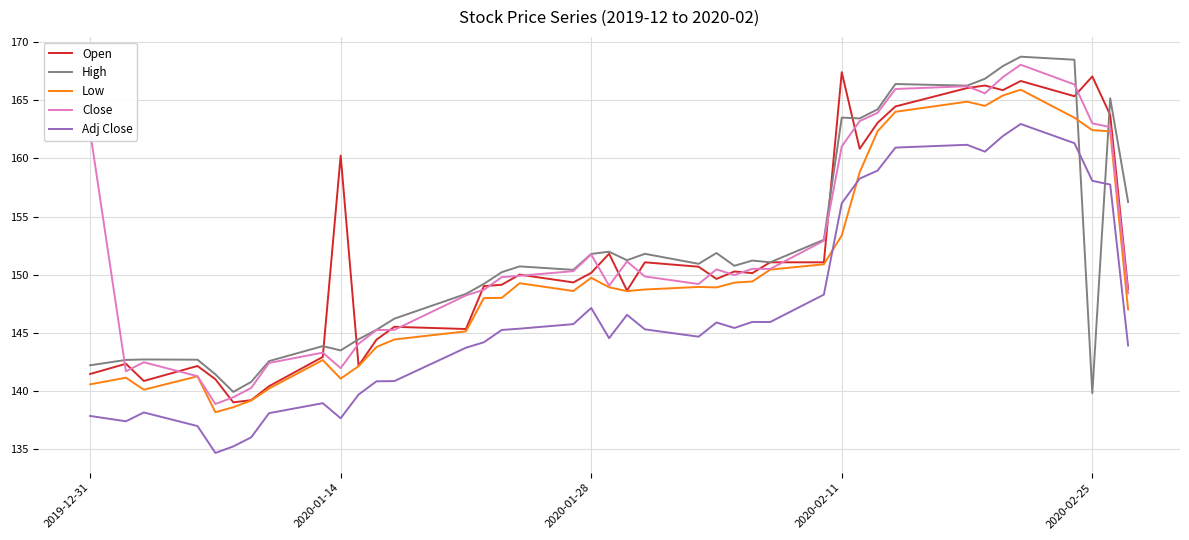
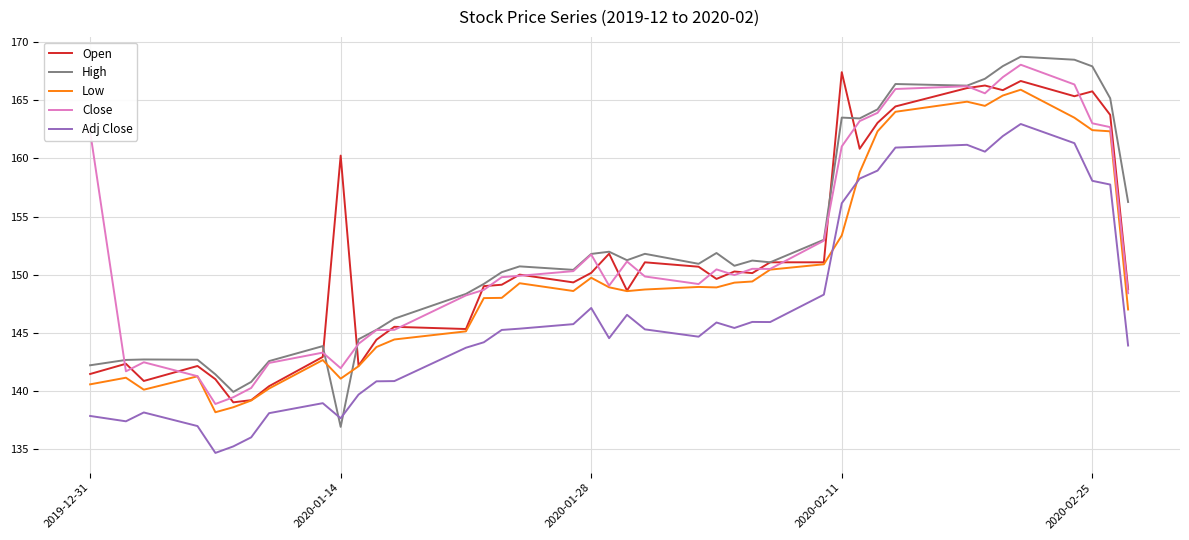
High, 2020-01-14: 143.5 -> 136.9
Open, 2020-02-25: 167.1 -> 165.8
High, 2020-02-25: 139.8 -> 167.9
